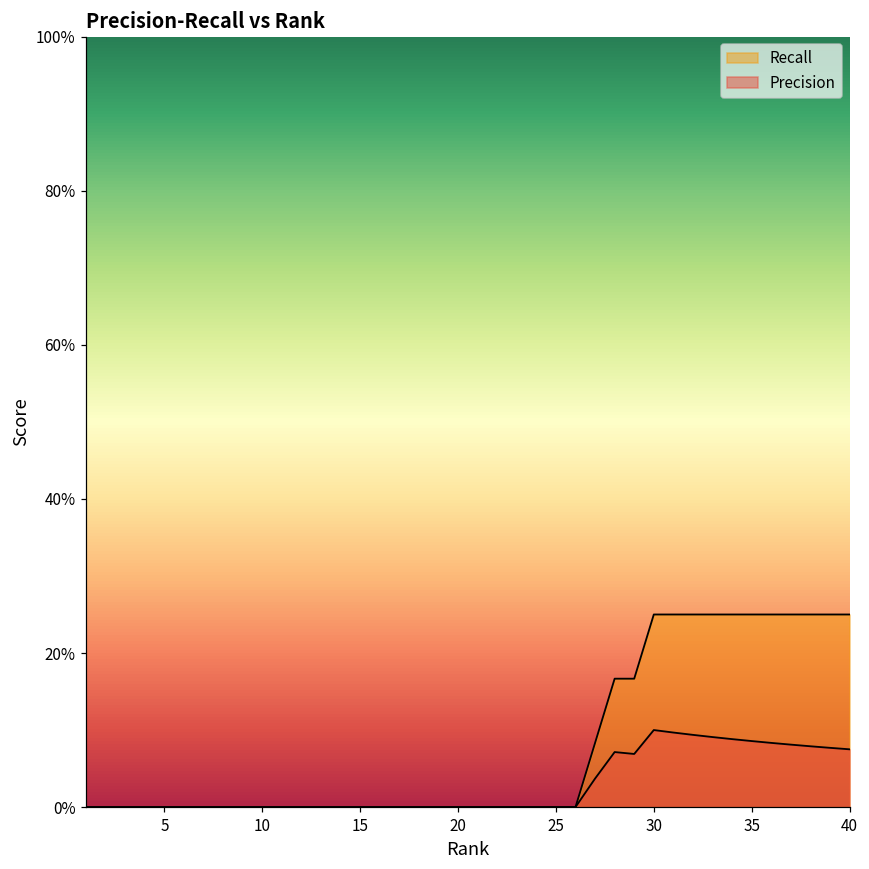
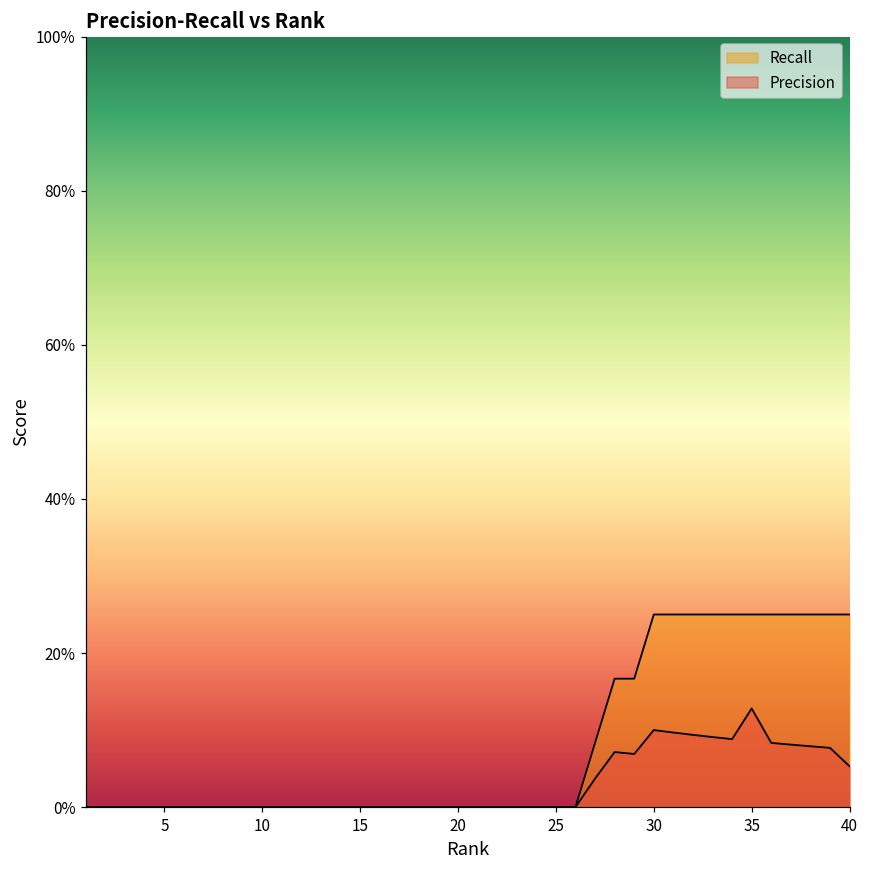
Precision, 35: 9% -> 13%
Precision, 40: 8% -> 5%
